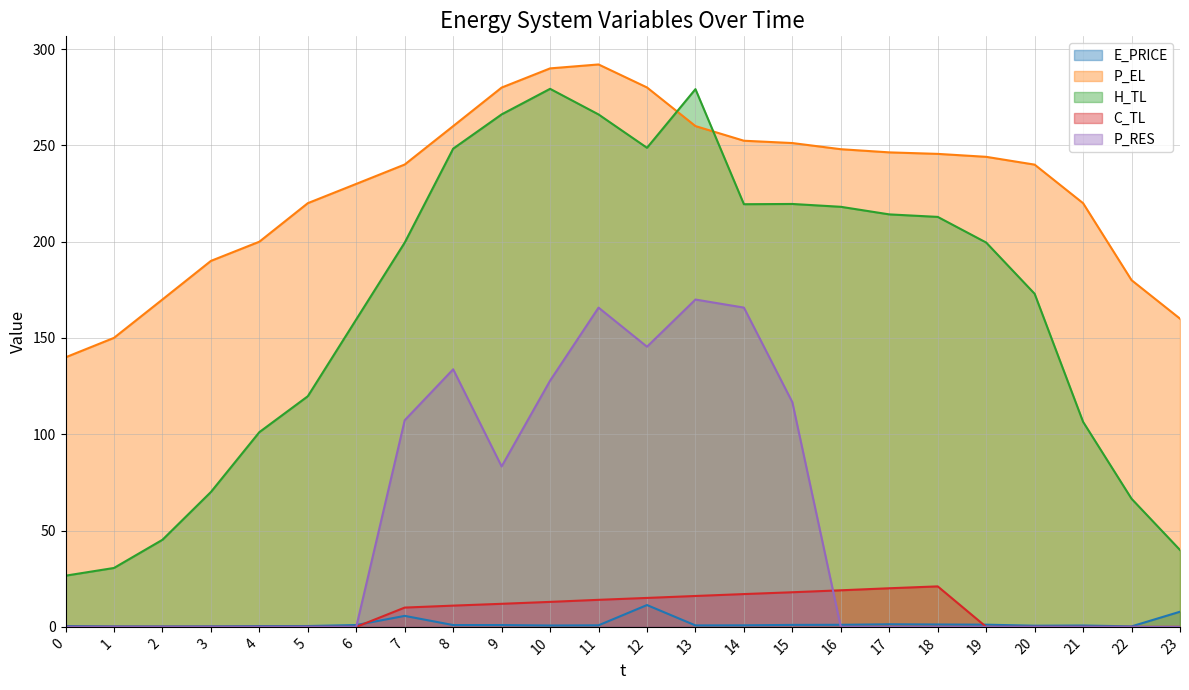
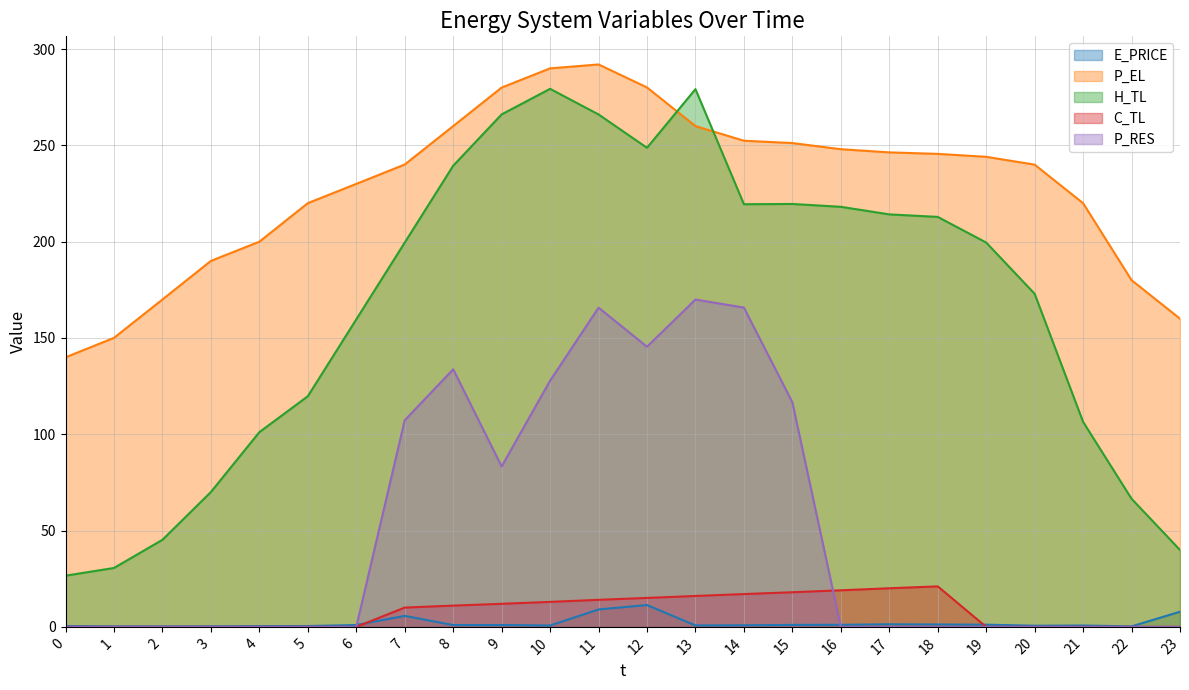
H_TL, 8: 248 -> 239
E_PRICE, 11: 1 -> 9
